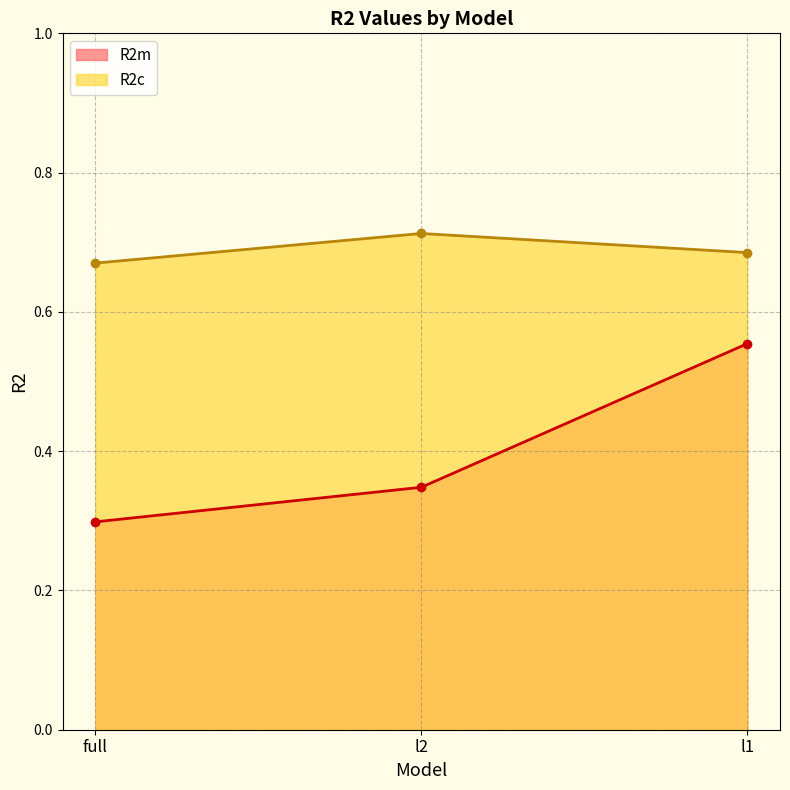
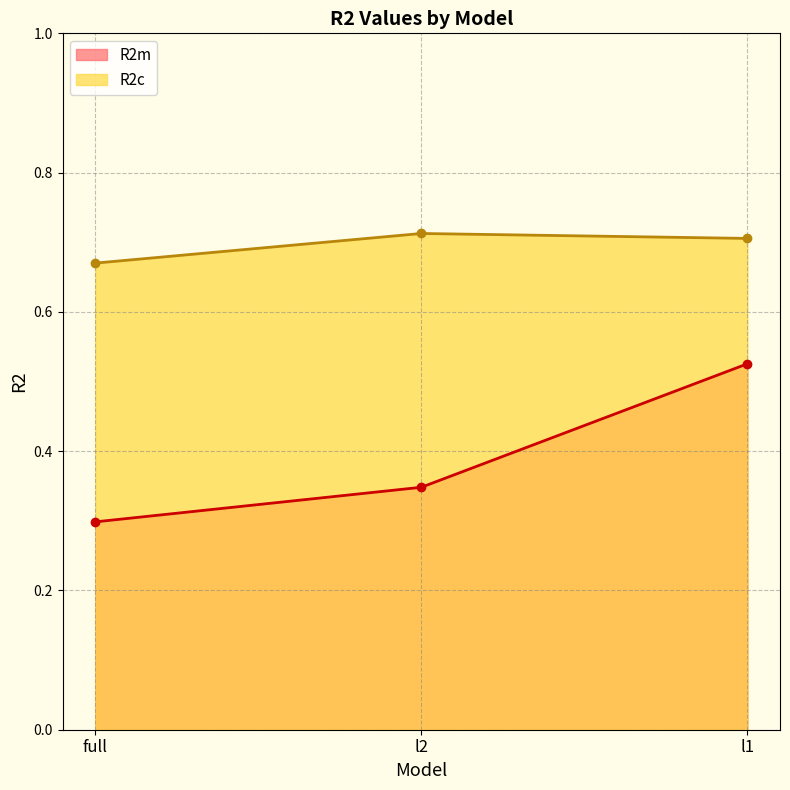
R2m, l1: 0.55 -> 0.53
R2c, l1: 0.69 -> 0.71
